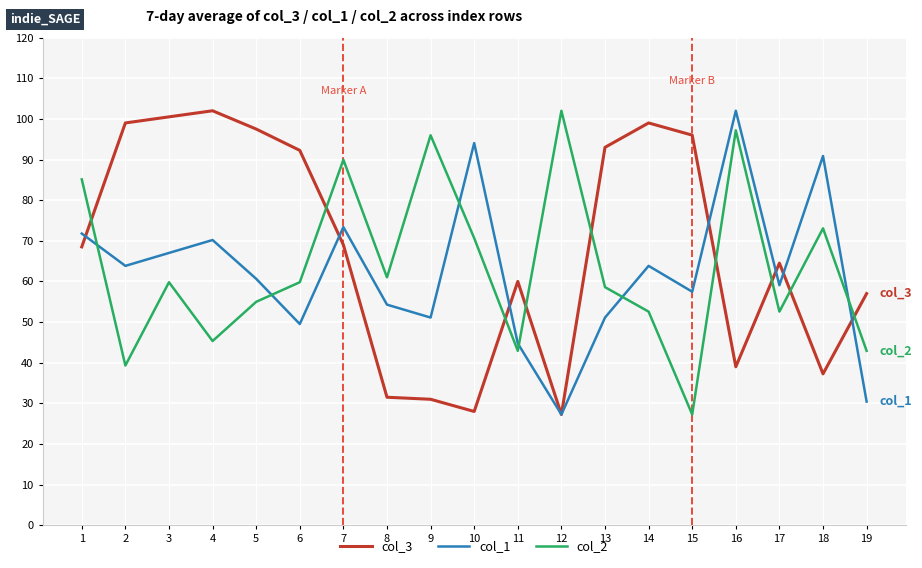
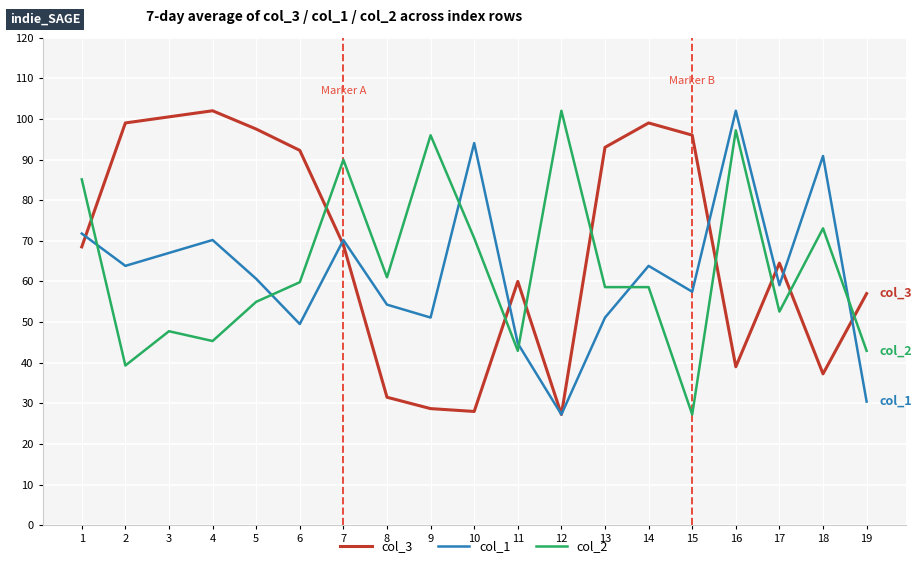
col_2, 3: 60 -> 48
col_1, 7: 73 -> 70
col_3, 9: 31 -> 29
col_2, 14: 53 -> 59
